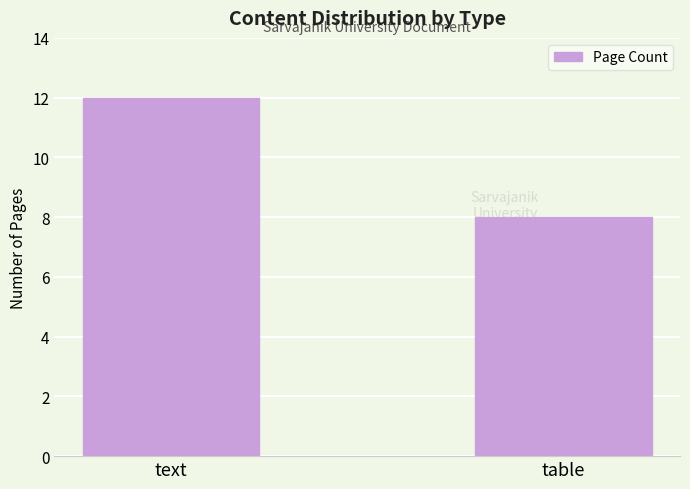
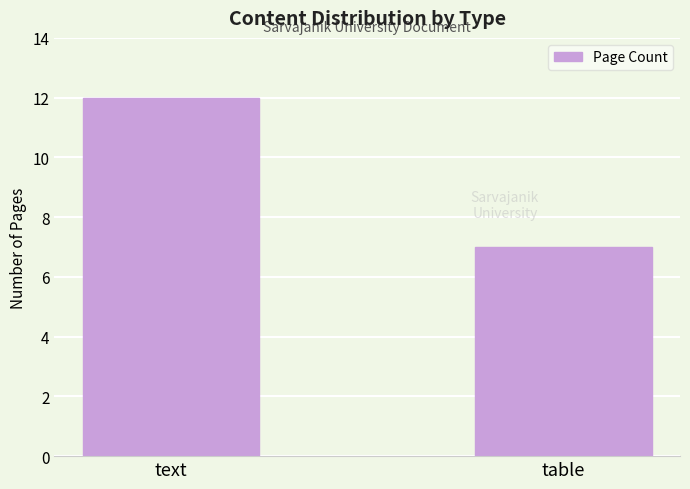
table: 8 -> 7
